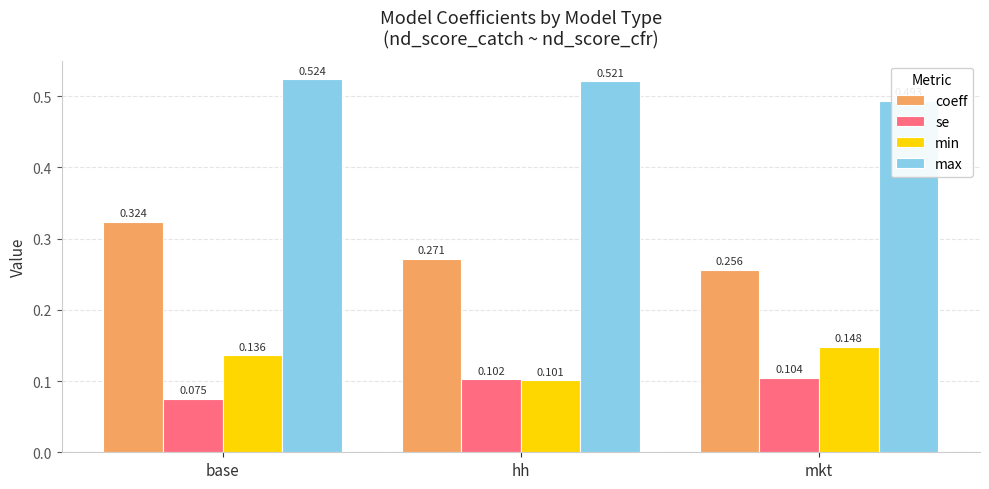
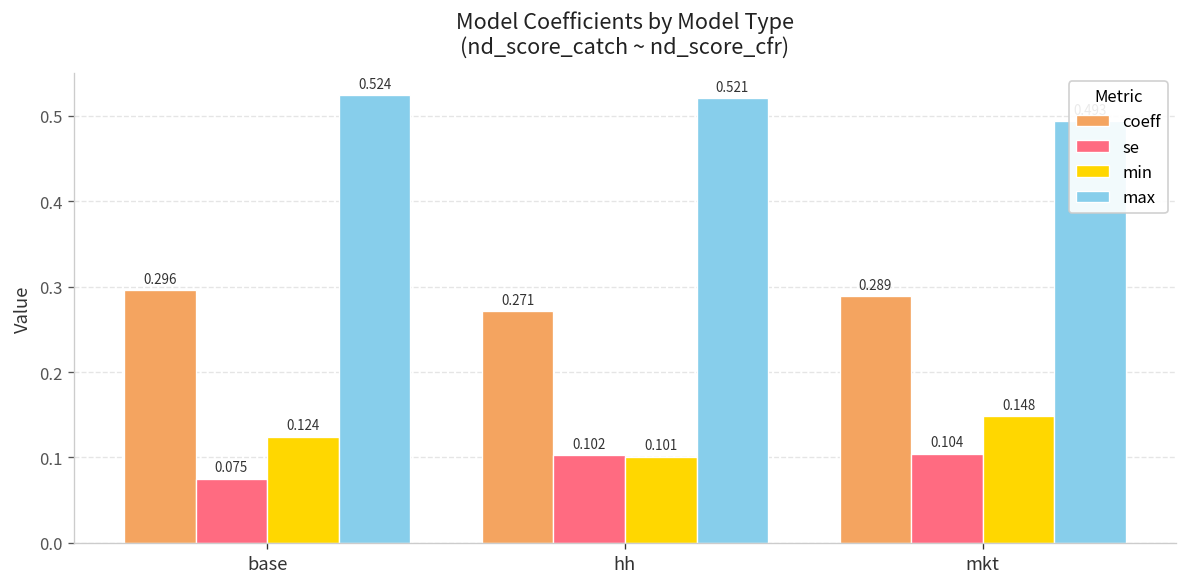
coeff, base: 0.324 -> 0.296
min, base: 0.136 -> 0.124
coeff, mkt: 0.256 -> 0.289
